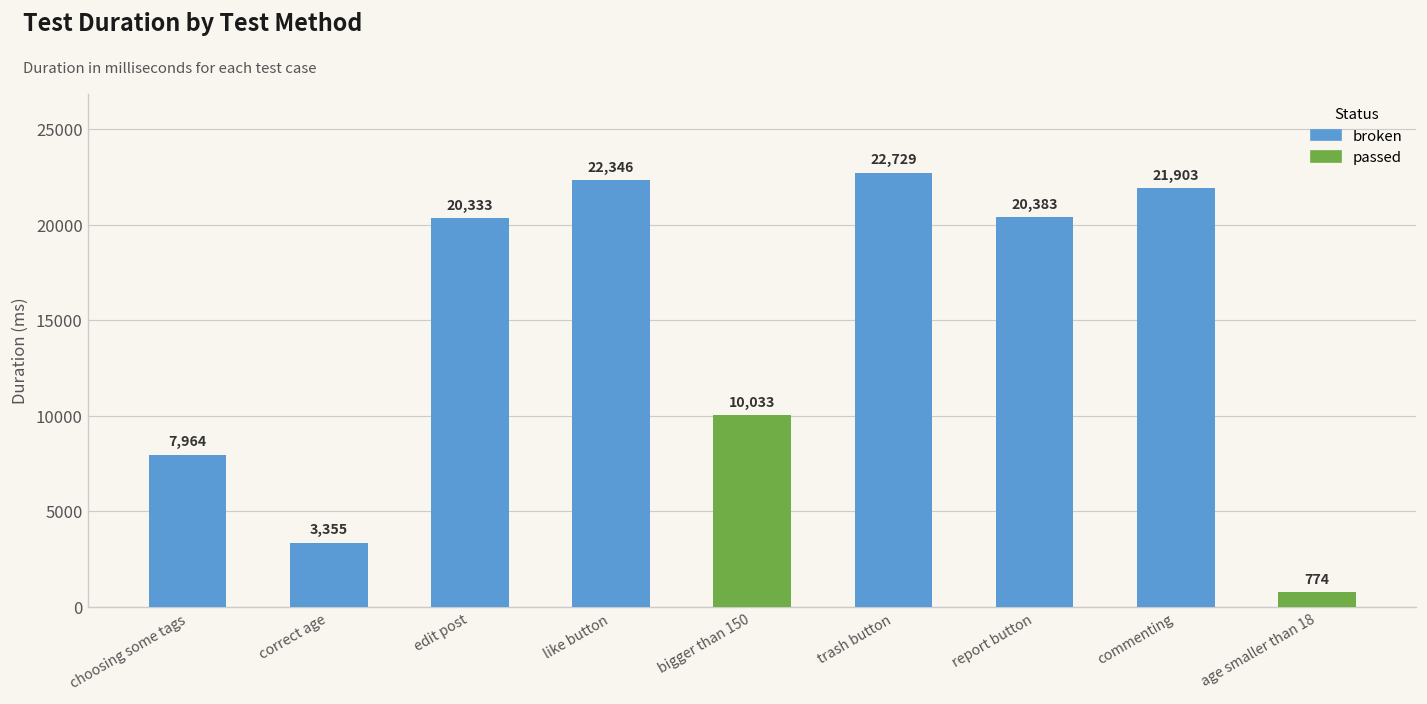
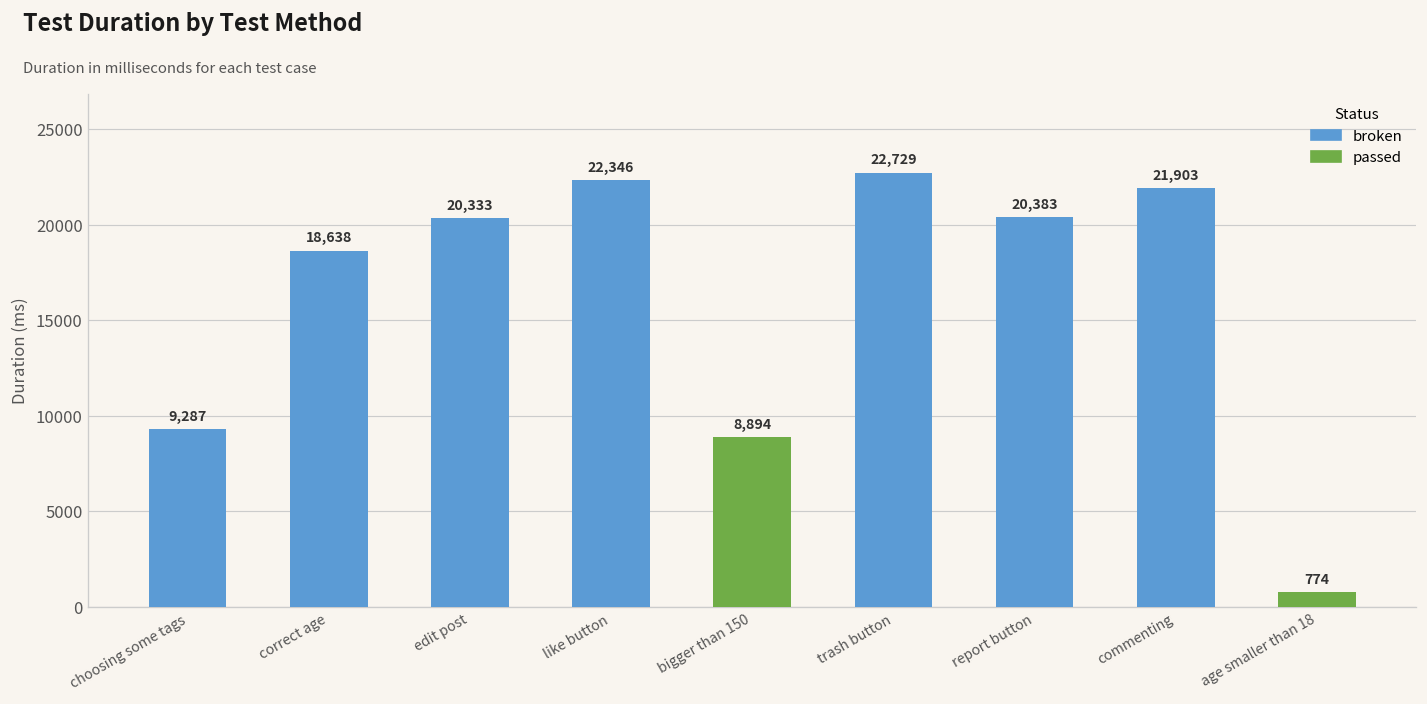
choosing some tags: 7,964 -> 9,287
correct age: 3,355 -> 18,638
bigger than 150: 10,033 -> 8,894
